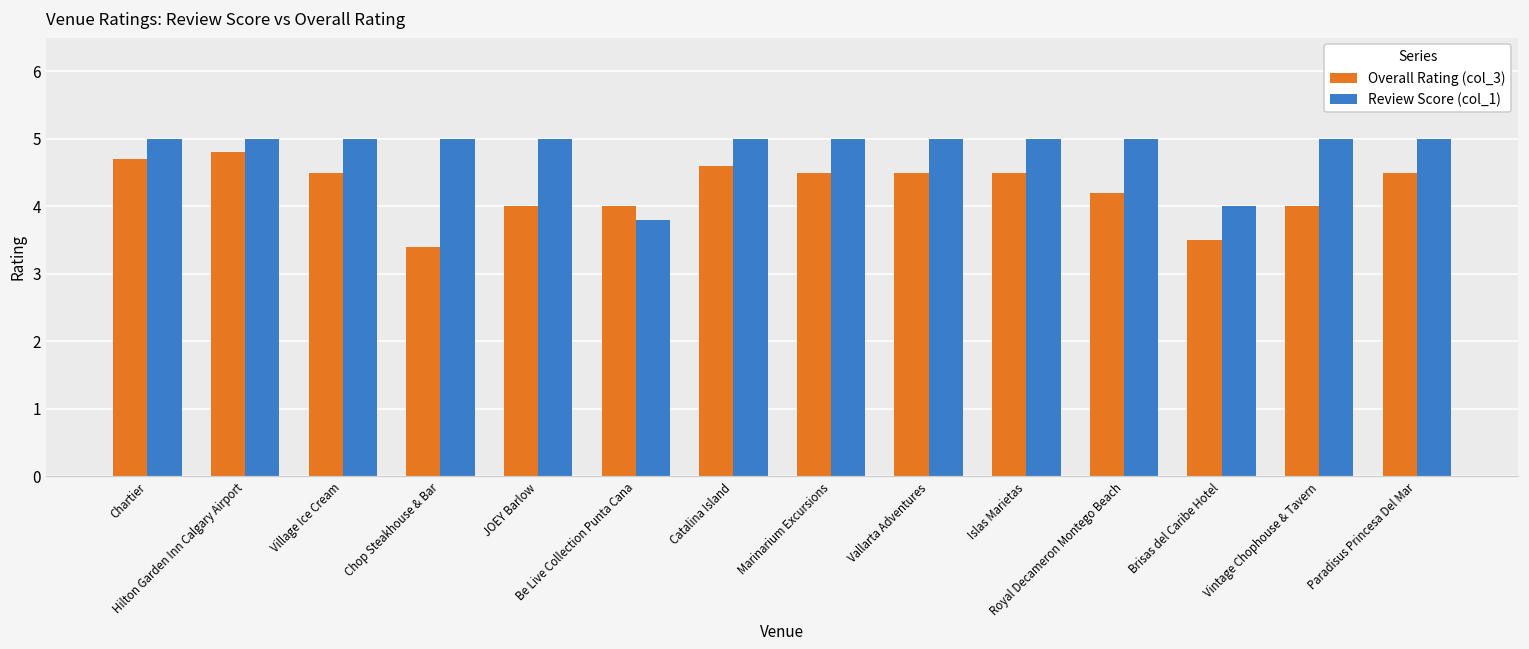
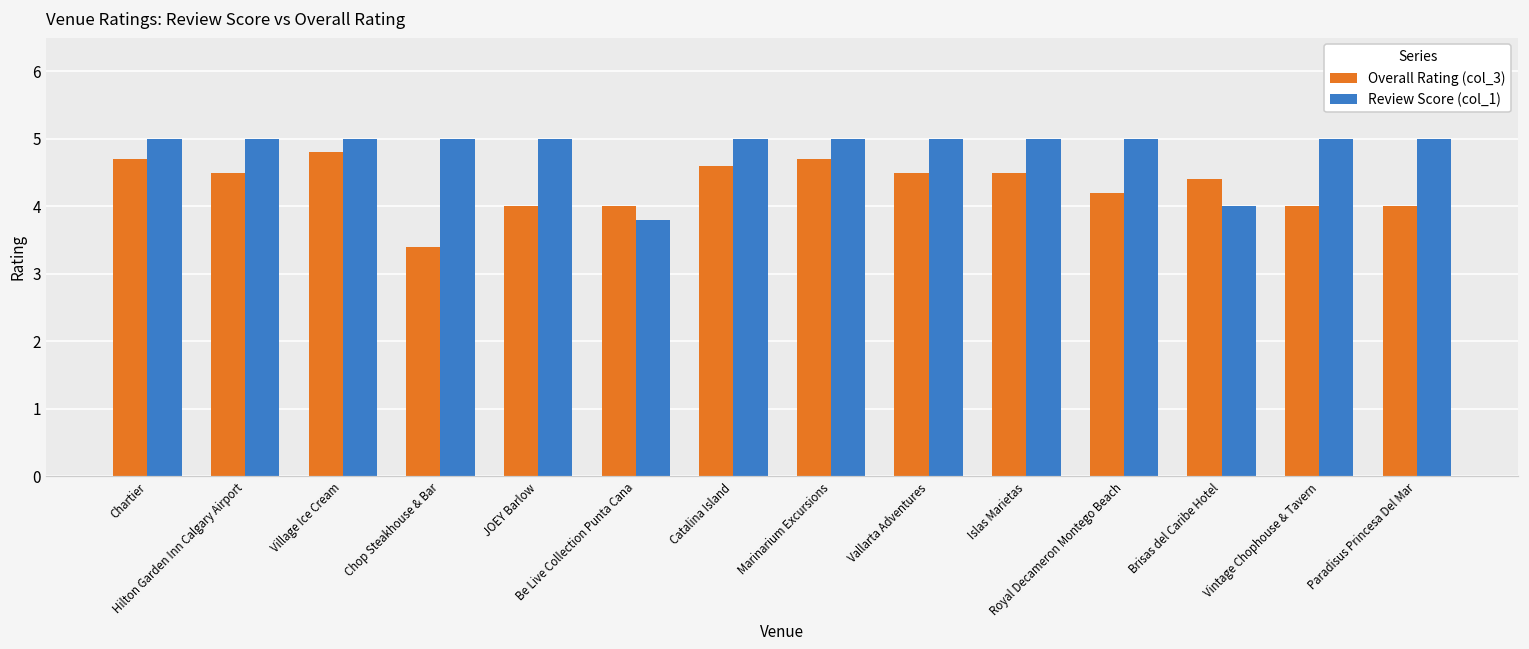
Overall Rating (col_3), Hilton Garden Inn Calgary Airport: 4.8 -> 4.5
Overall Rating (col_3), Village Ice Cream: 4.5 -> 4.8
Overall Rating (col_3), Marinarium Excursions: 4.5 -> 4.7
Overall Rating (col_3), Brisas del Caribe Hotel: 3.5 -> 4.4
Overall Rating (col_3), Paradisus Princesa Del Mar: 4.5 -> 4.0
